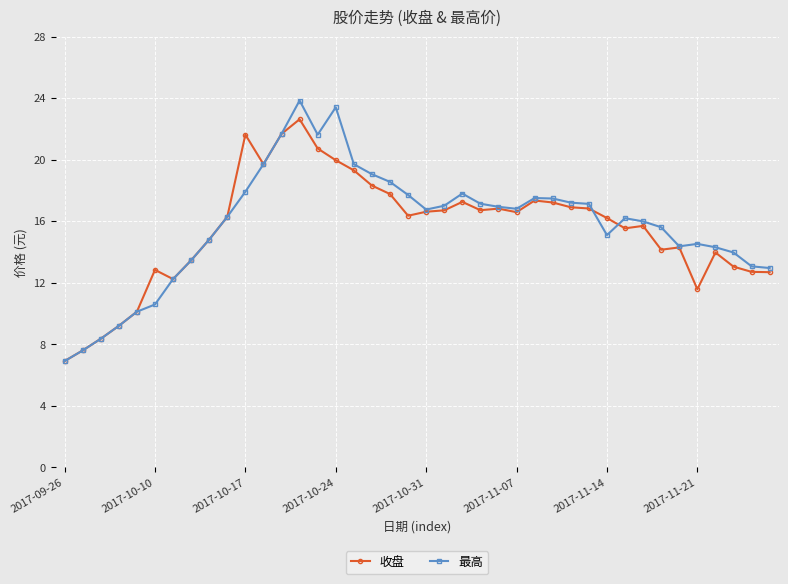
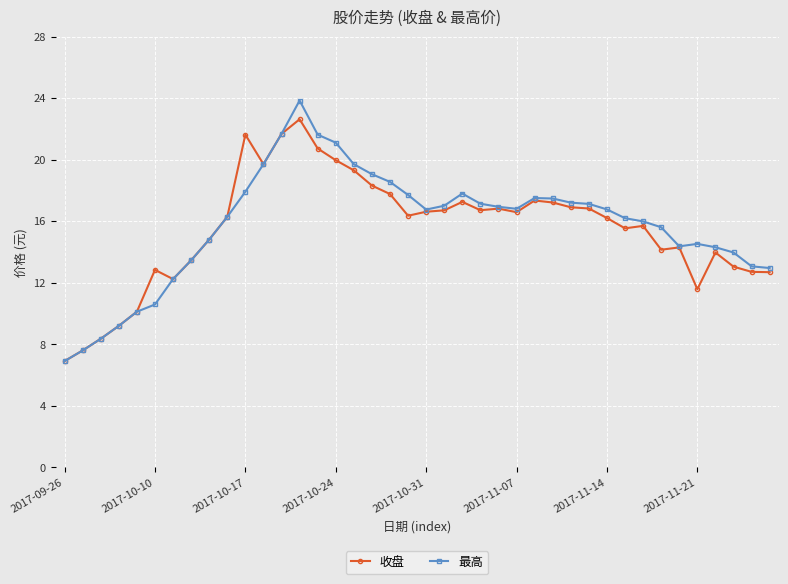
最高, 2017-10-24: 23.4 -> 21.1
最高, 2017-11-14: 15.1 -> 16.8
